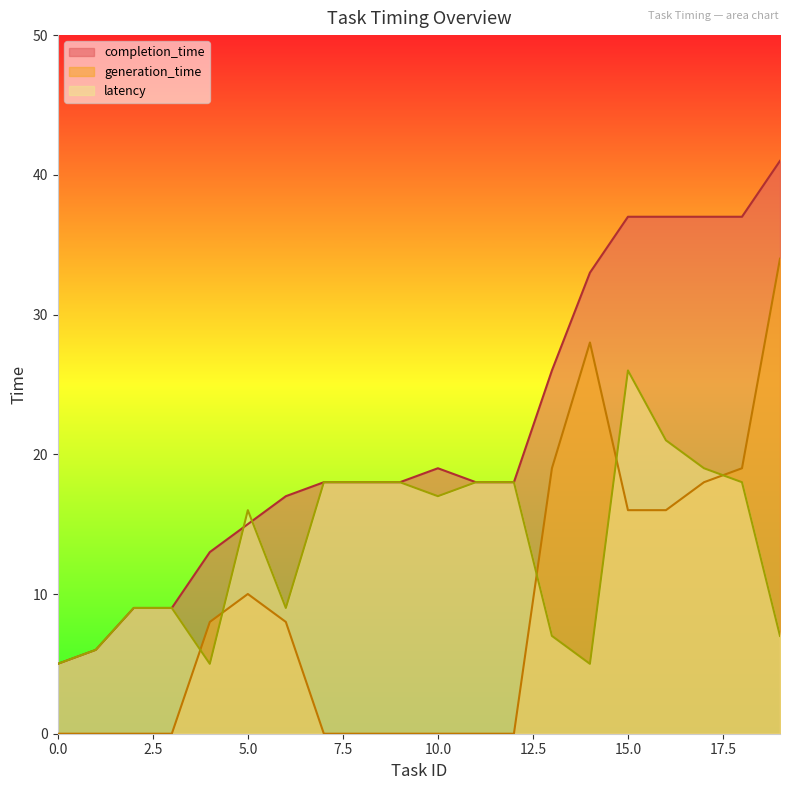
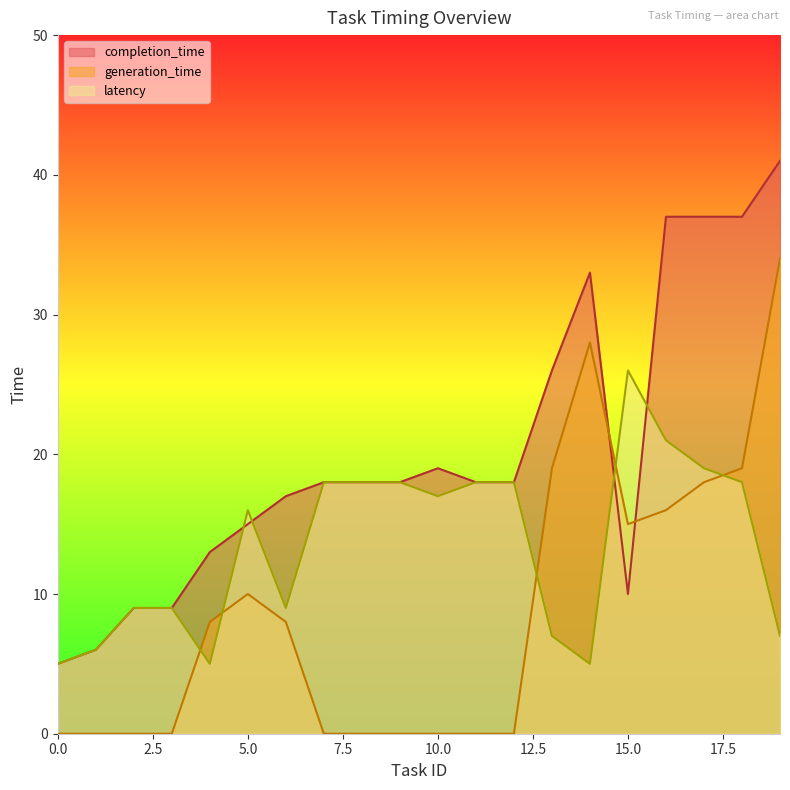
completion_time, 15.0: 37 -> 10
generation_time, 15.0: 16 -> 15
